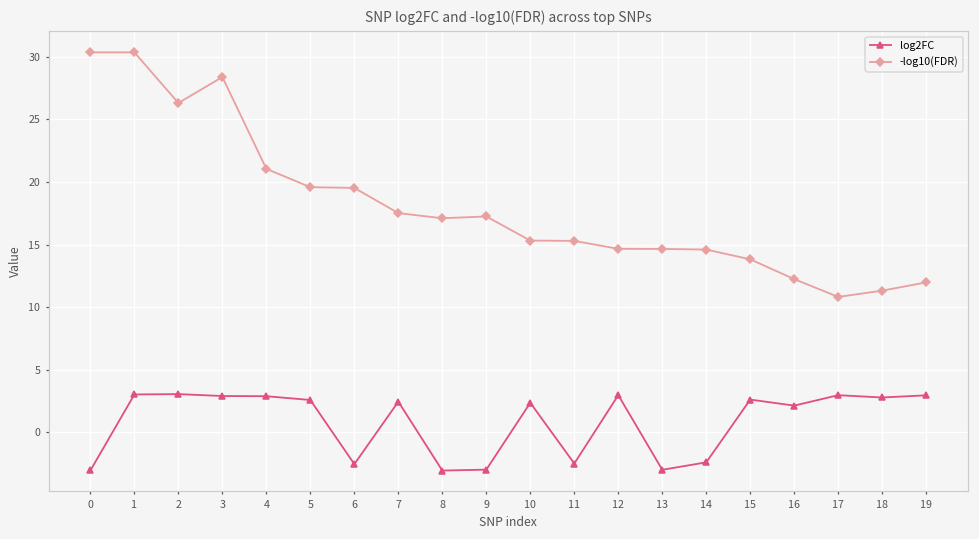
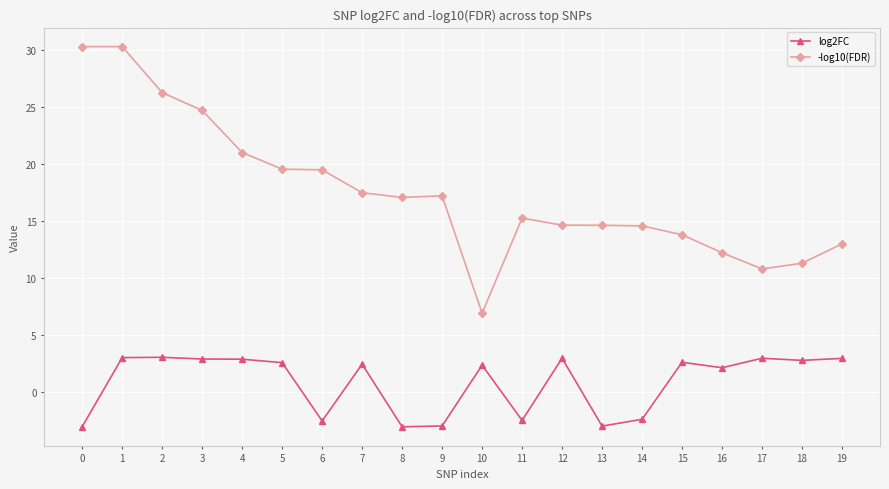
-log10(FDR), 3: 28.4 -> 24.7
-log10(FDR), 10: 15.3 -> 6.9
-log10(FDR), 19: 12.0 -> 13.0
